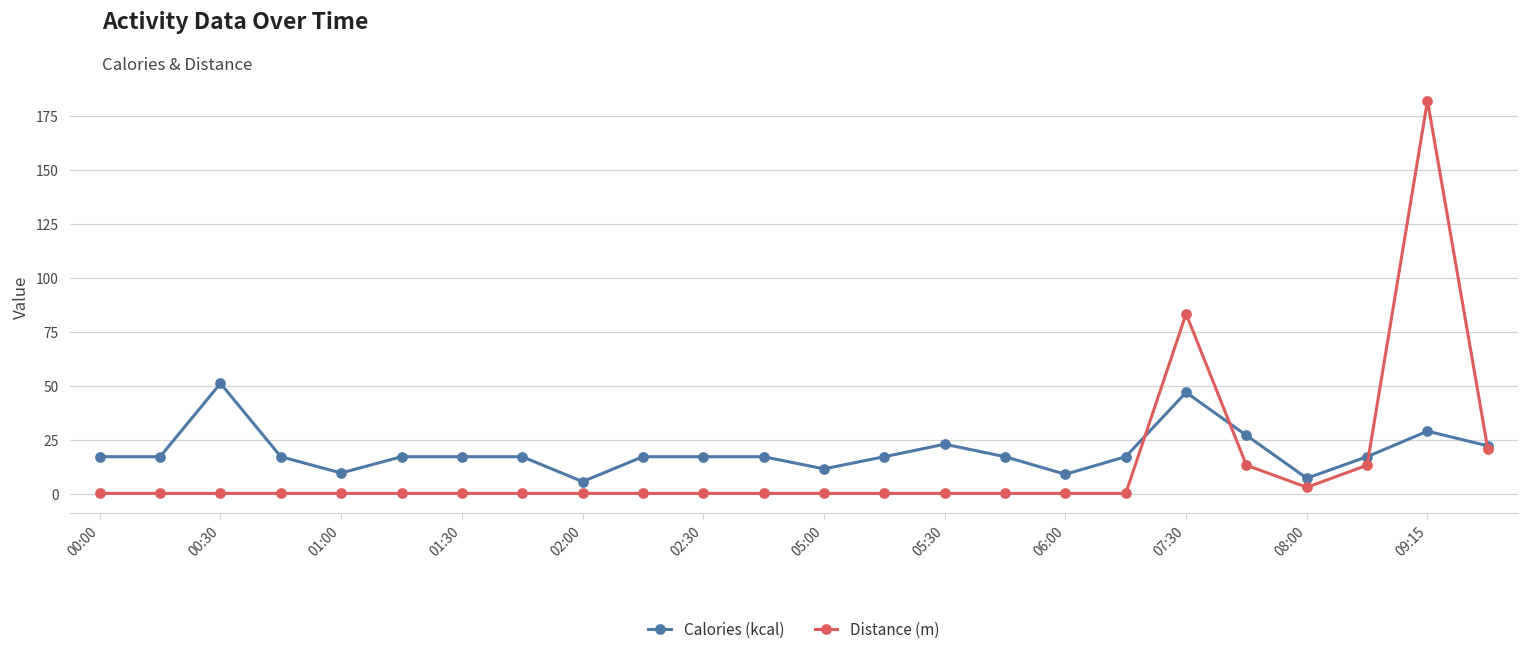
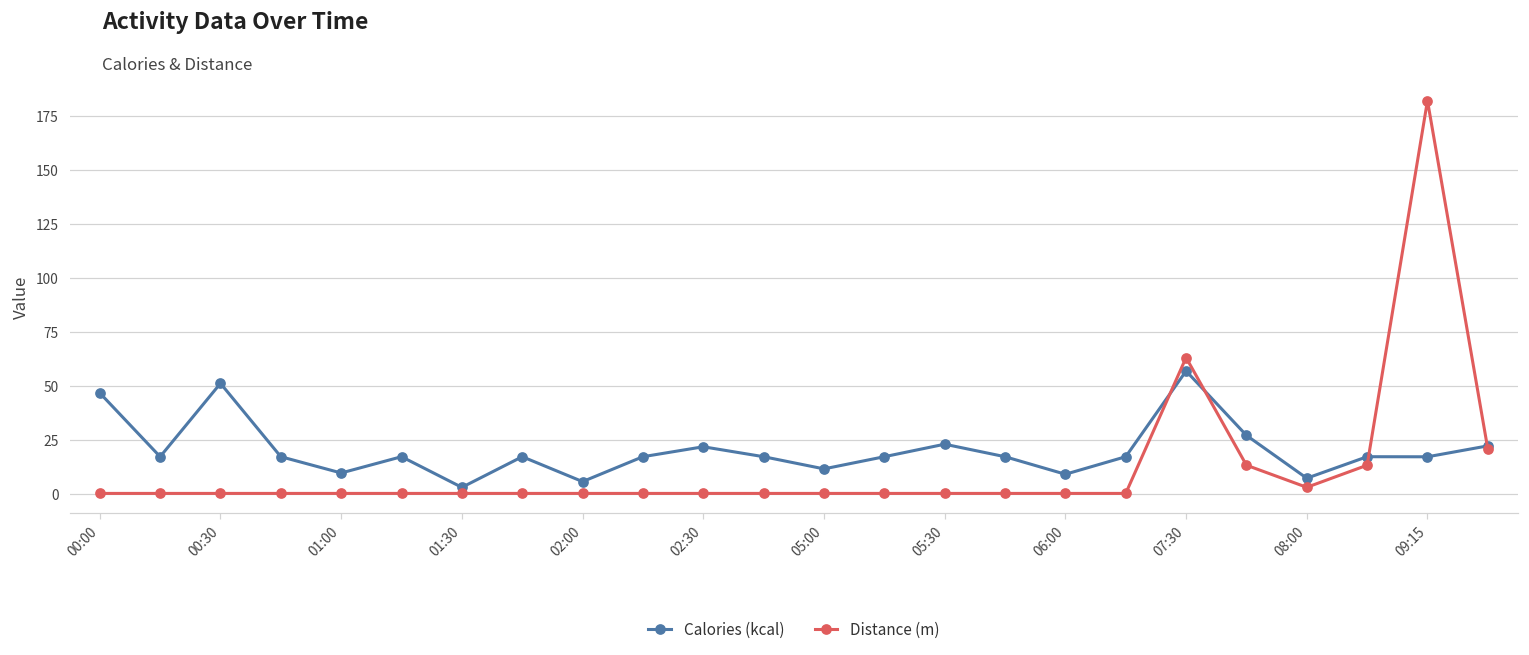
Calories (kcal), 00:00: 17 -> 47
Calories (kcal), 01:30: 17 -> 3
Calories (kcal), 02:30: 17 -> 22
Calories (kcal), 07:30: 47 -> 57
Distance (m), 07:30: 83 -> 63
Calories (kcal), 09:15: 29 -> 17
